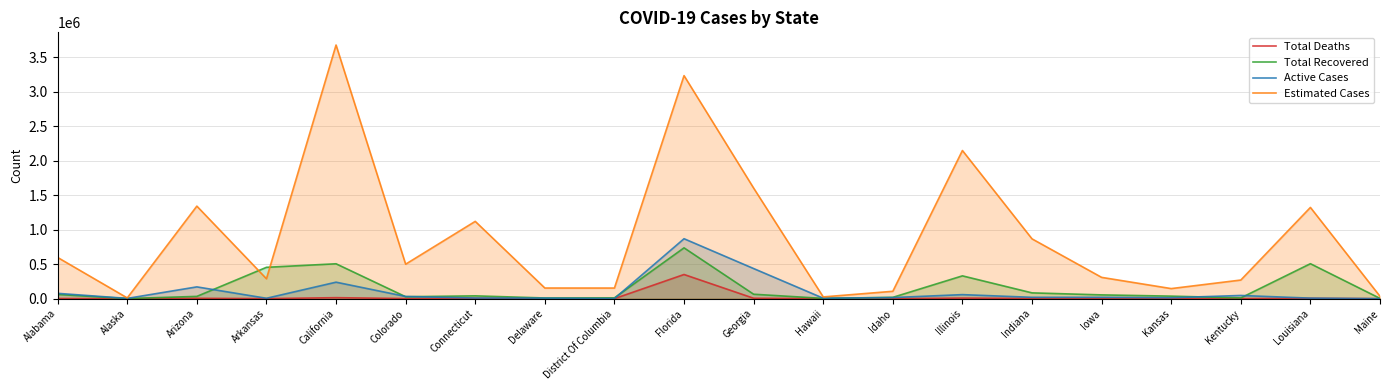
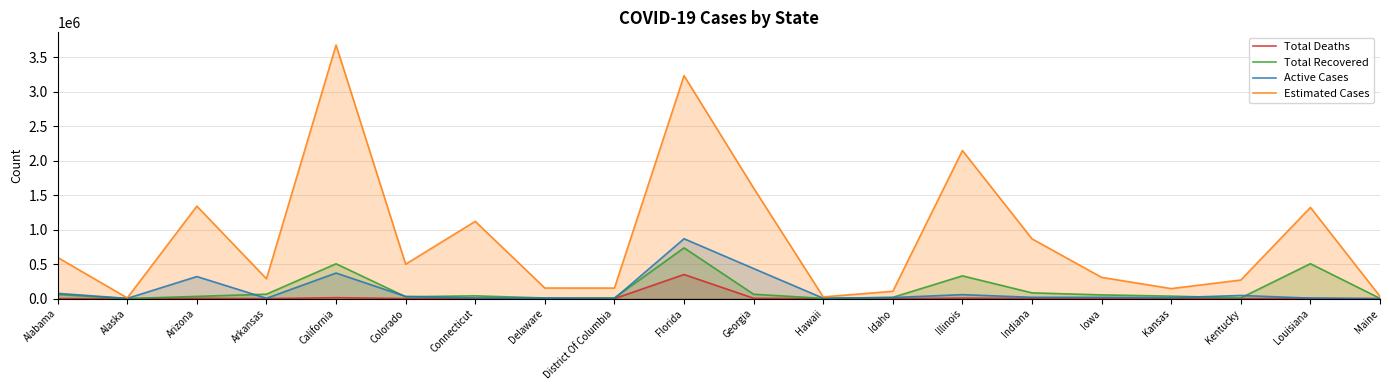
Active Cases, Arizona: 200000 -> 300000
Total Recovered, Arkansas: 500000 -> 100000
Active Cases, California: 200000 -> 400000
